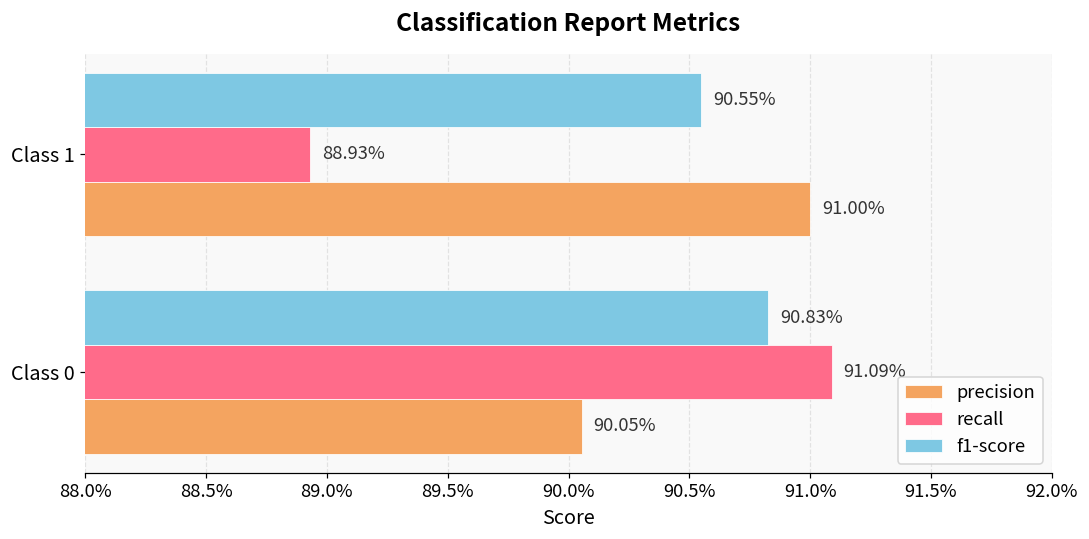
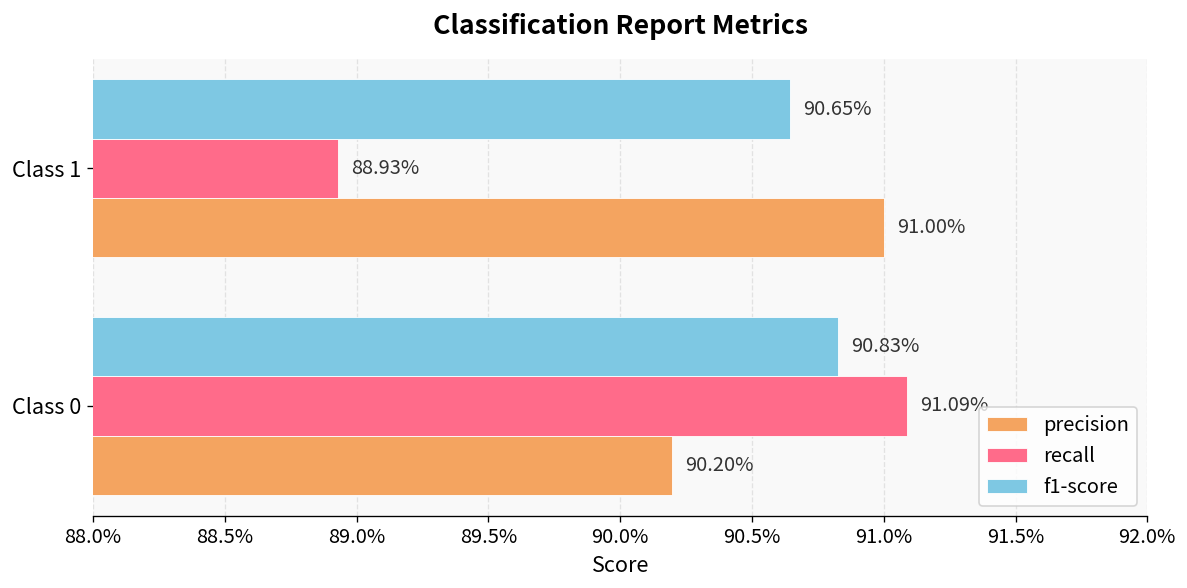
f1-score, Class 1: 90.55% -> 90.65%
precision, Class 0: 90.05% -> 90.20%
